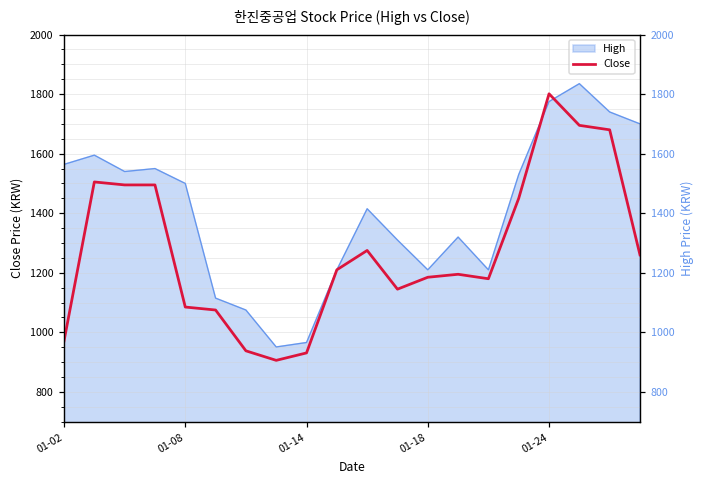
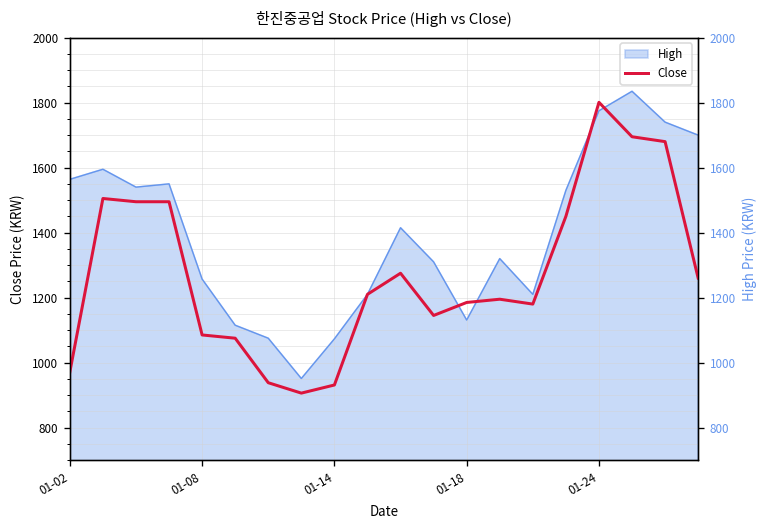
High, 01-08: 1500 -> 1260
High, 01-14: 970 -> 1070
High, 01-18: 1210 -> 1130
